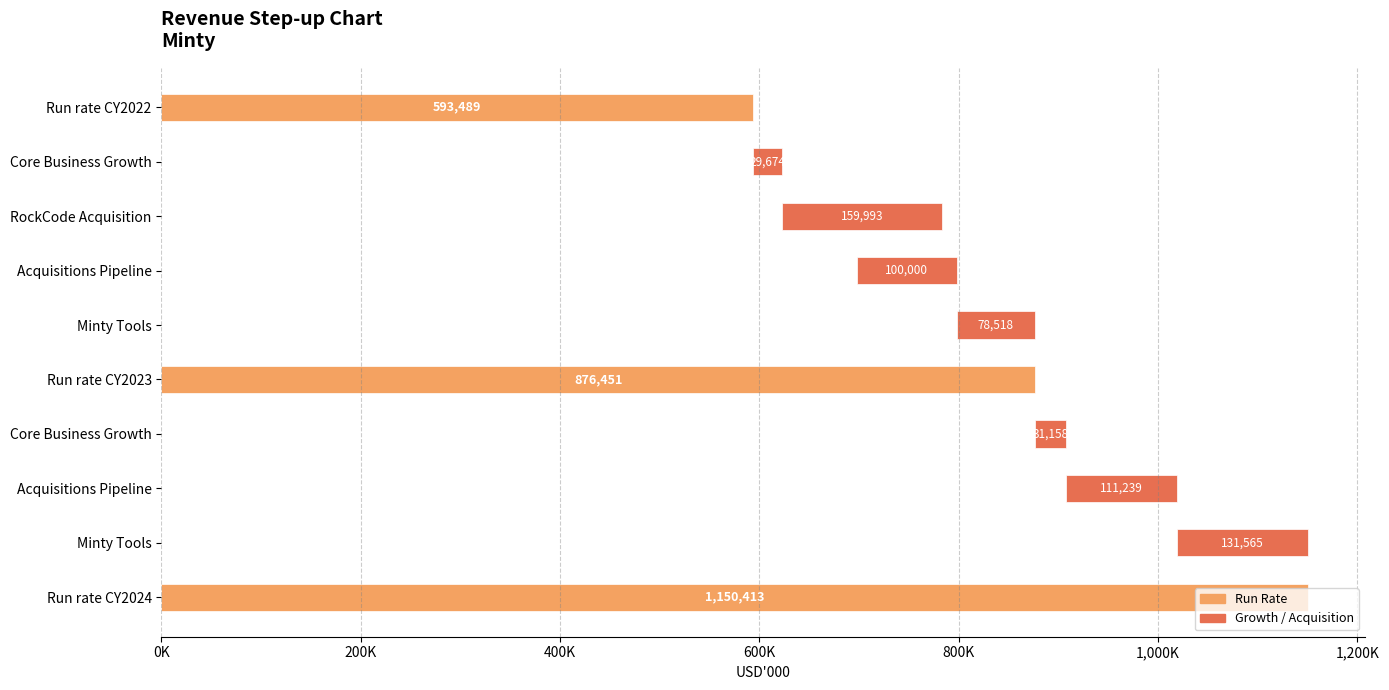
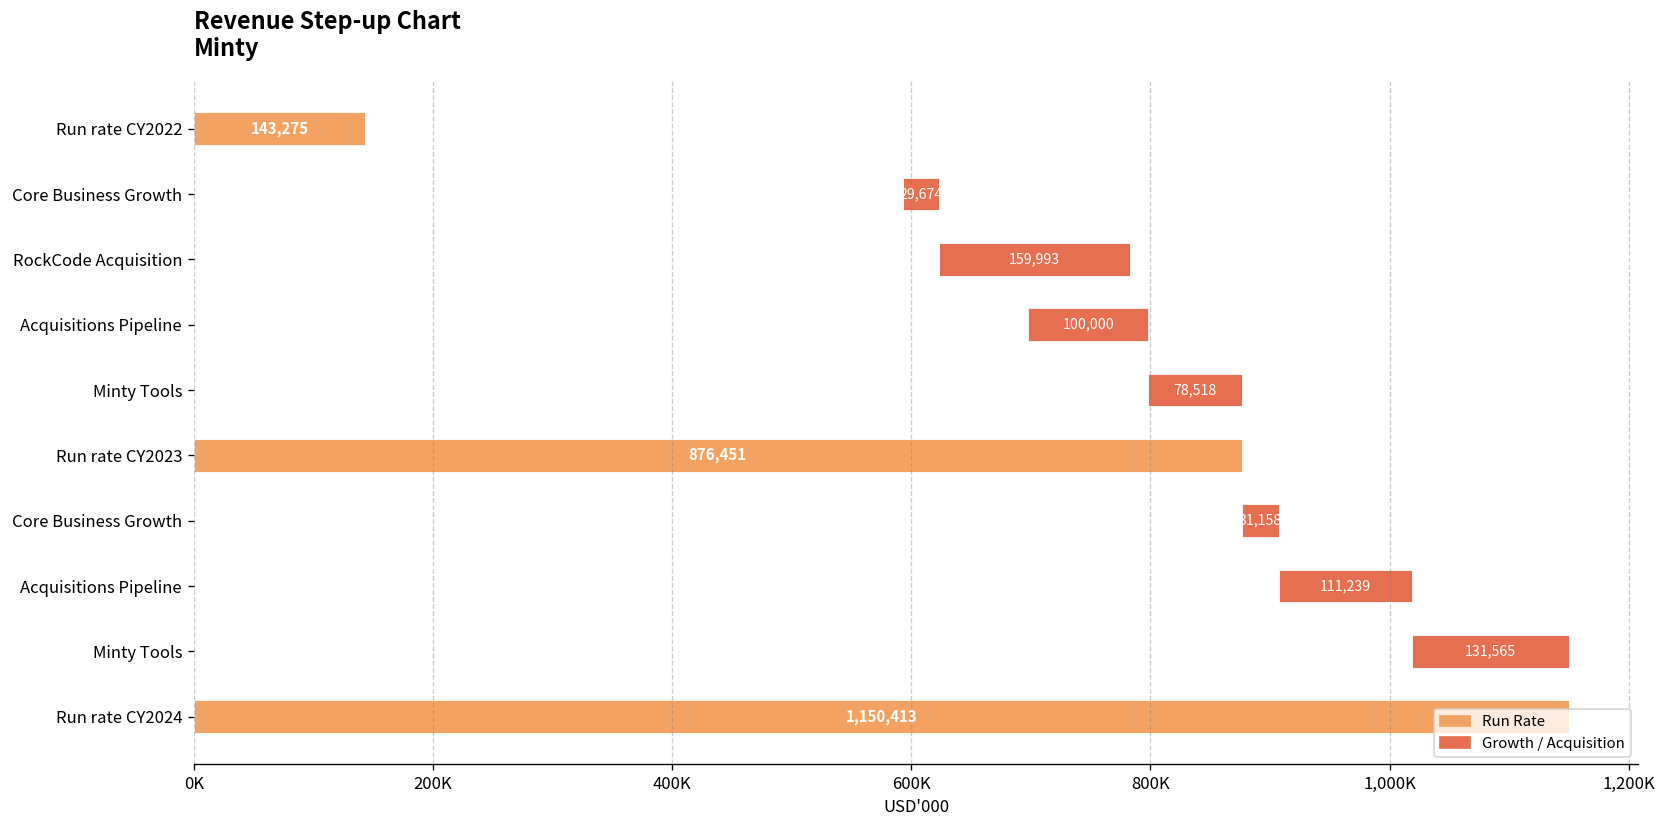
Run rate CY2022: 593,489 -> 143,275
